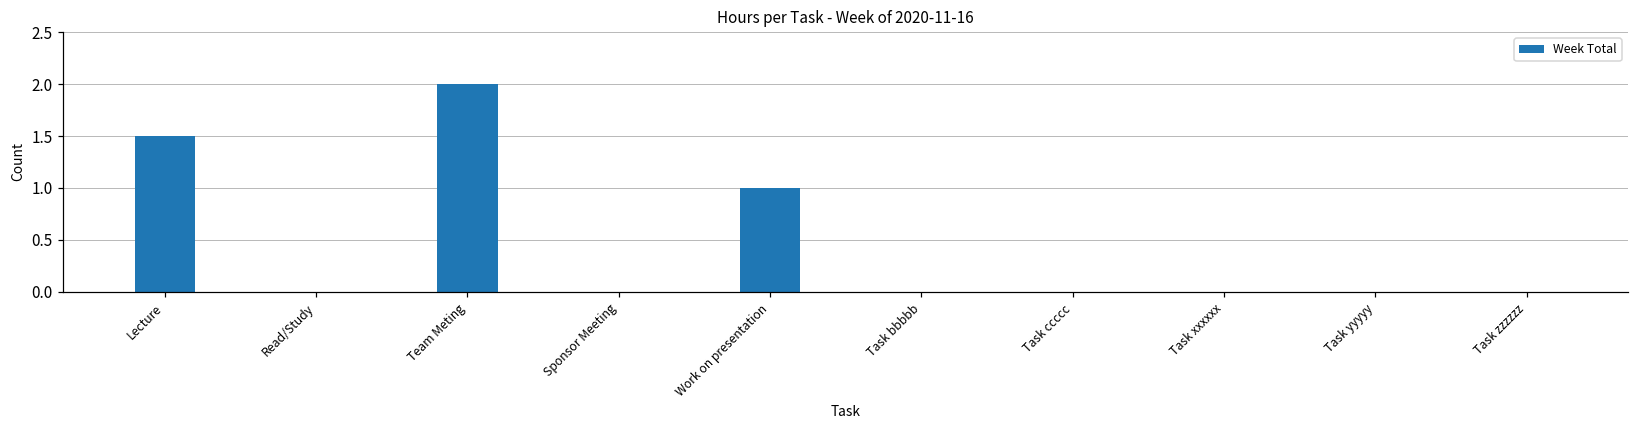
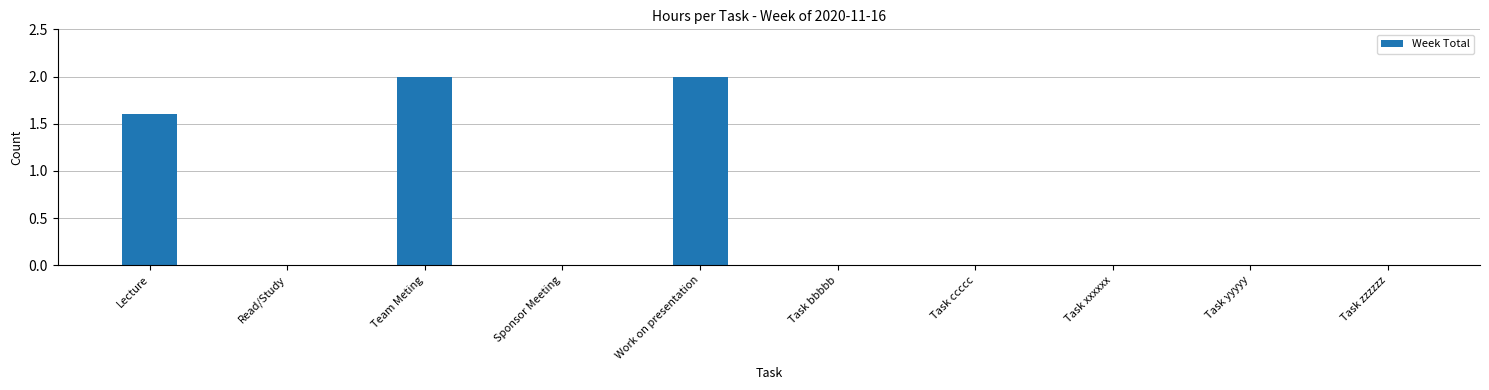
Lecture: 1.5 -> 1.6
Work on presentation: 1 -> 2
